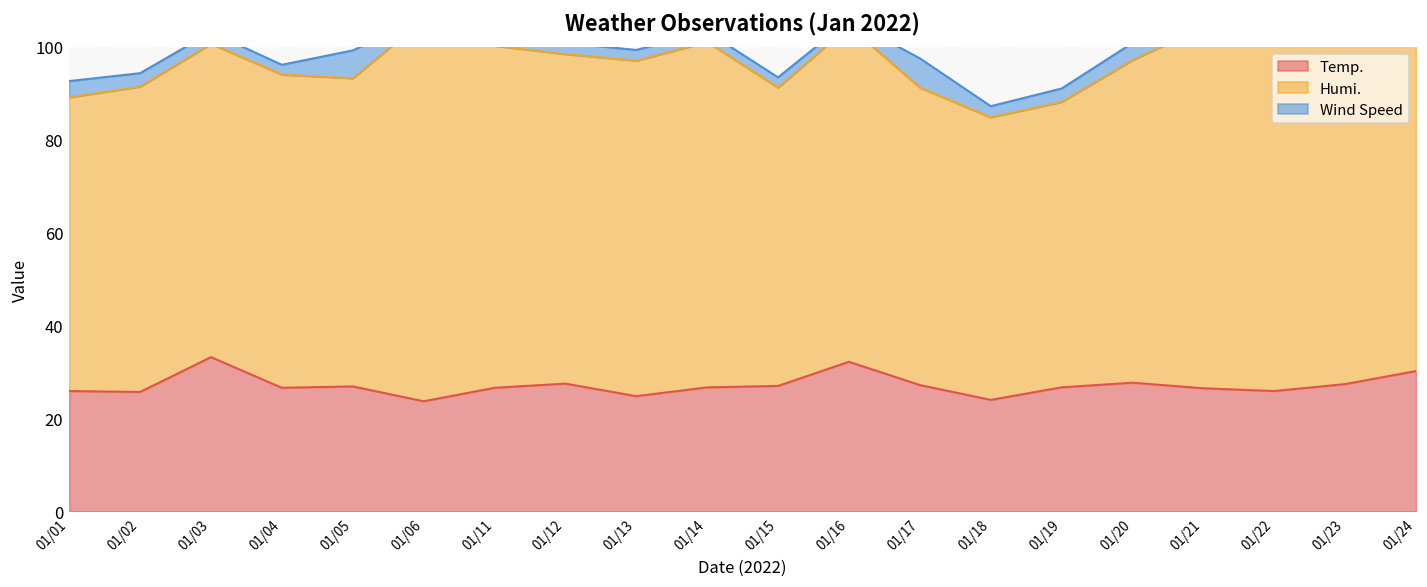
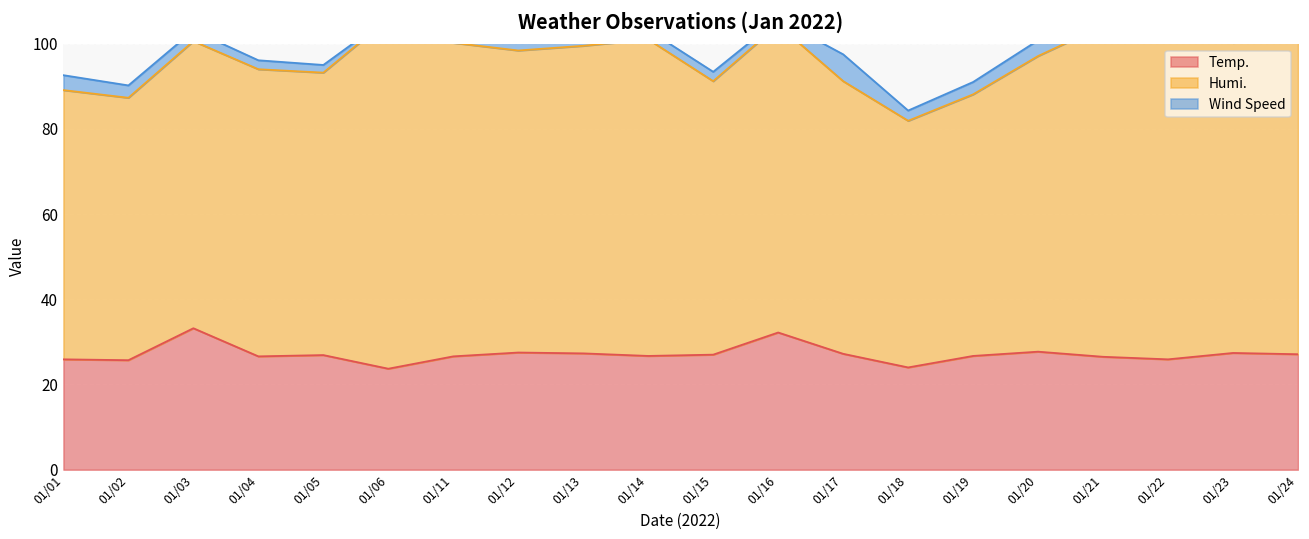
Humi., 01/02: 66 -> 62
Wind Speed, 01/05: 6 -> 2
Temp., 01/13: 25 -> 27
Humi., 01/18: 61 -> 58
Temp., 01/24: 30 -> 27
